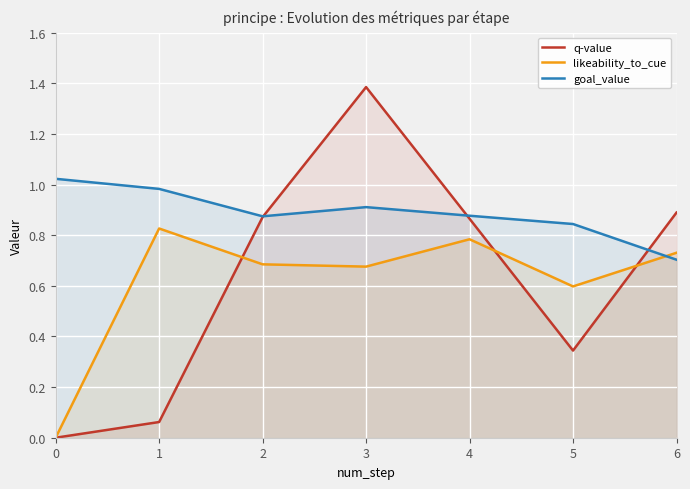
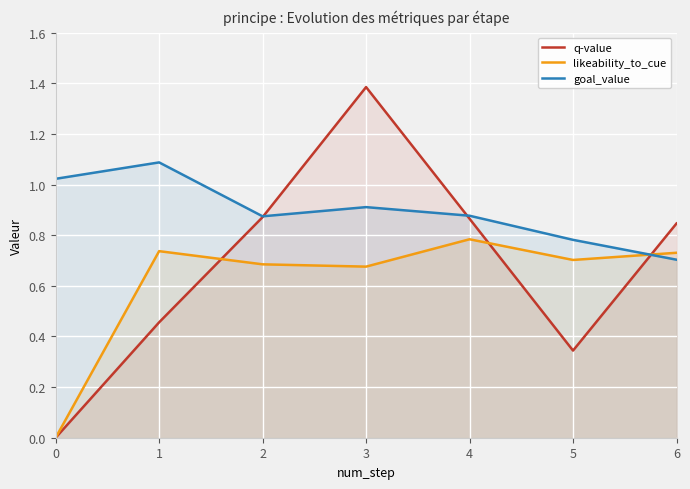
q-value, 1: 0.06 -> 0.46
likeability_to_cue, 1: 0.83 -> 0.74
goal_value, 1: 0.98 -> 1.09
likeability_to_cue, 5: 0.60 -> 0.70
goal_value, 5: 0.84 -> 0.78
q-value, 6: 0.89 -> 0.85
